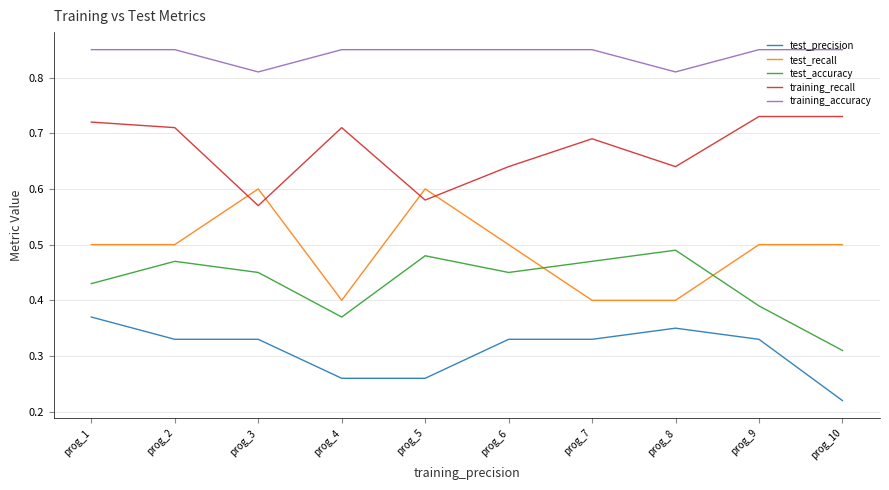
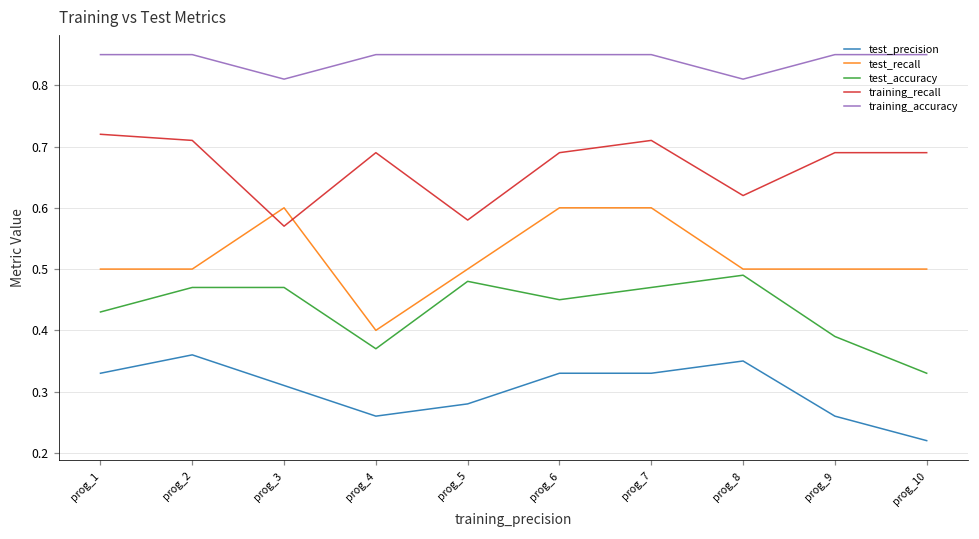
test_precision, prog_1: 0.37 -> 0.33
test_precision, prog_2: 0.33 -> 0.36
test_precision, prog_3: 0.33 -> 0.31
test_accuracy, prog_3: 0.45 -> 0.47
training_recall, prog_4: 0.71 -> 0.69
test_precision, prog_5: 0.26 -> 0.28
test_recall, prog_5: 0.6 -> 0.5
test_recall, prog_6: 0.5 -> 0.6
training_recall, prog_6: 0.64 -> 0.69
test_recall, prog_7: 0.4 -> 0.6
training_recall, prog_7: 0.69 -> 0.71
test_recall, prog_8: 0.4 -> 0.5
training_recall, prog_8: 0.64 -> 0.62
test_precision, prog_9: 0.33 -> 0.26
training_recall, prog_9: 0.73 -> 0.69
test_accuracy, prog_10: 0.31 -> 0.33
training_recall, prog_10: 0.73 -> 0.69
